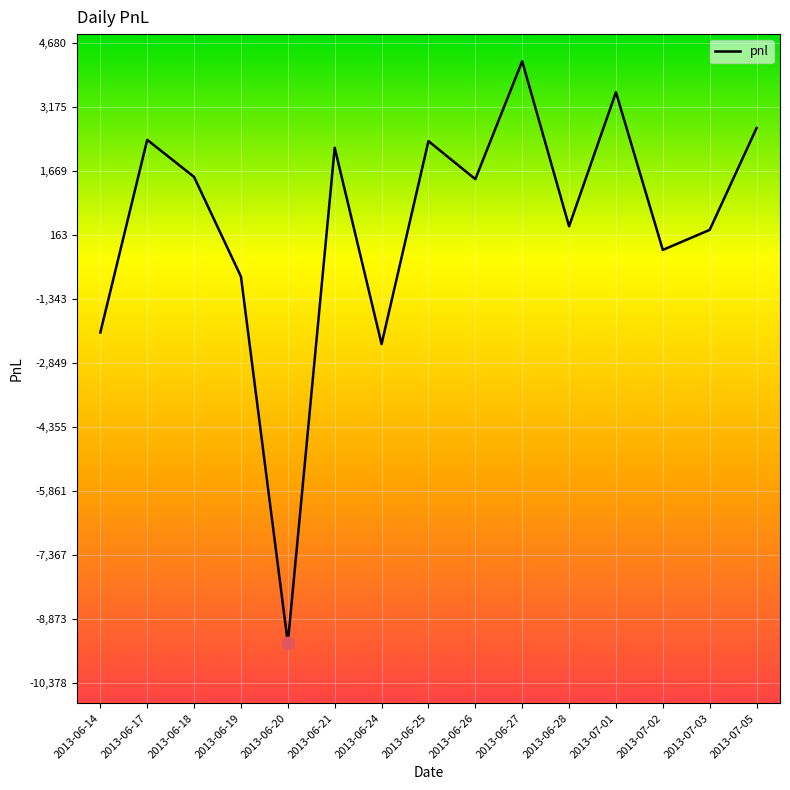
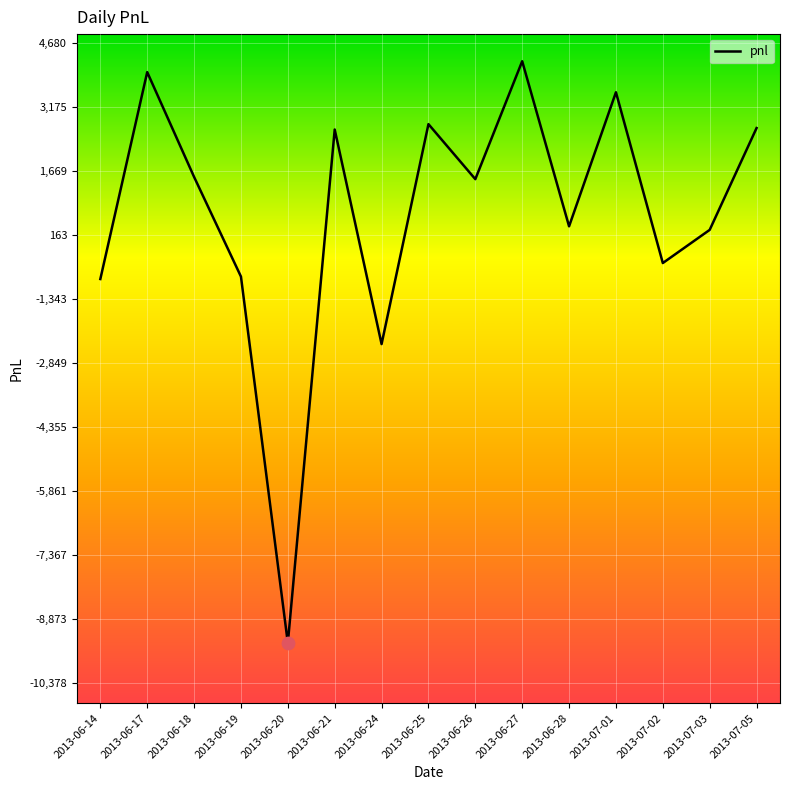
pnl, 2013-06-14: -2,100 -> -900
pnl, 2013-06-17: 2,400 -> 4,000
pnl, 2013-06-21: 2,200 -> 2,600
pnl, 2013-06-25: 2,400 -> 2,800
pnl, 2013-07-02: -200 -> -500
